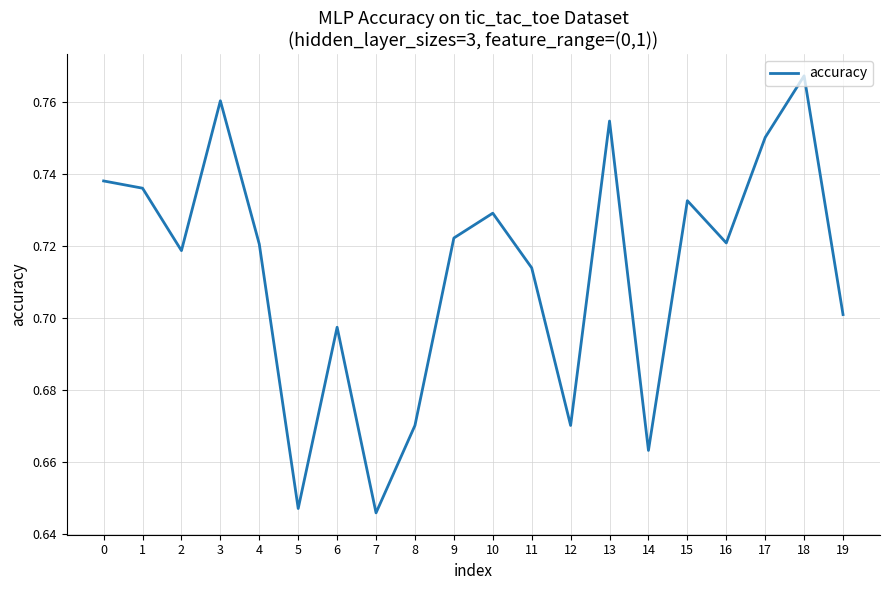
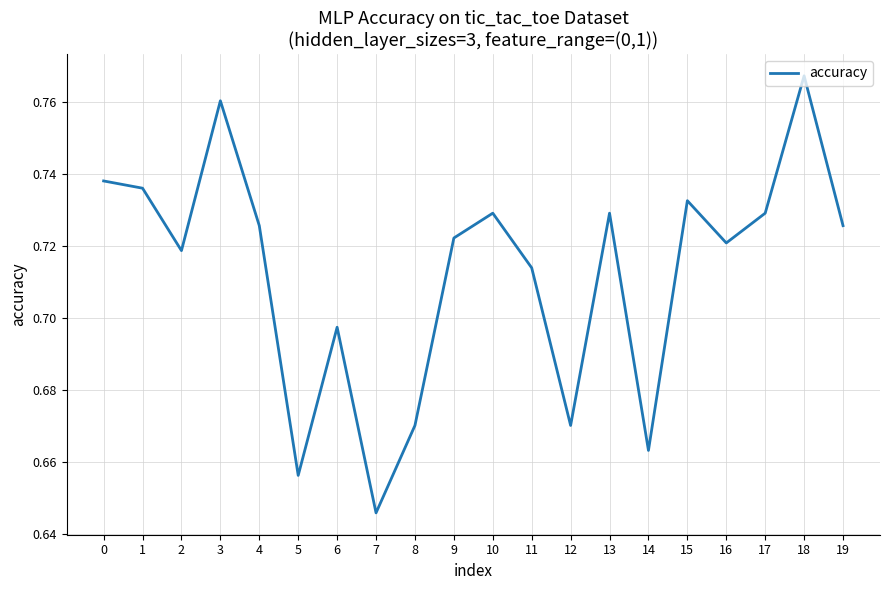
4: 0.721 -> 0.726
5: 0.647 -> 0.656
13: 0.755 -> 0.729
17: 0.750 -> 0.729
19: 0.701 -> 0.726
